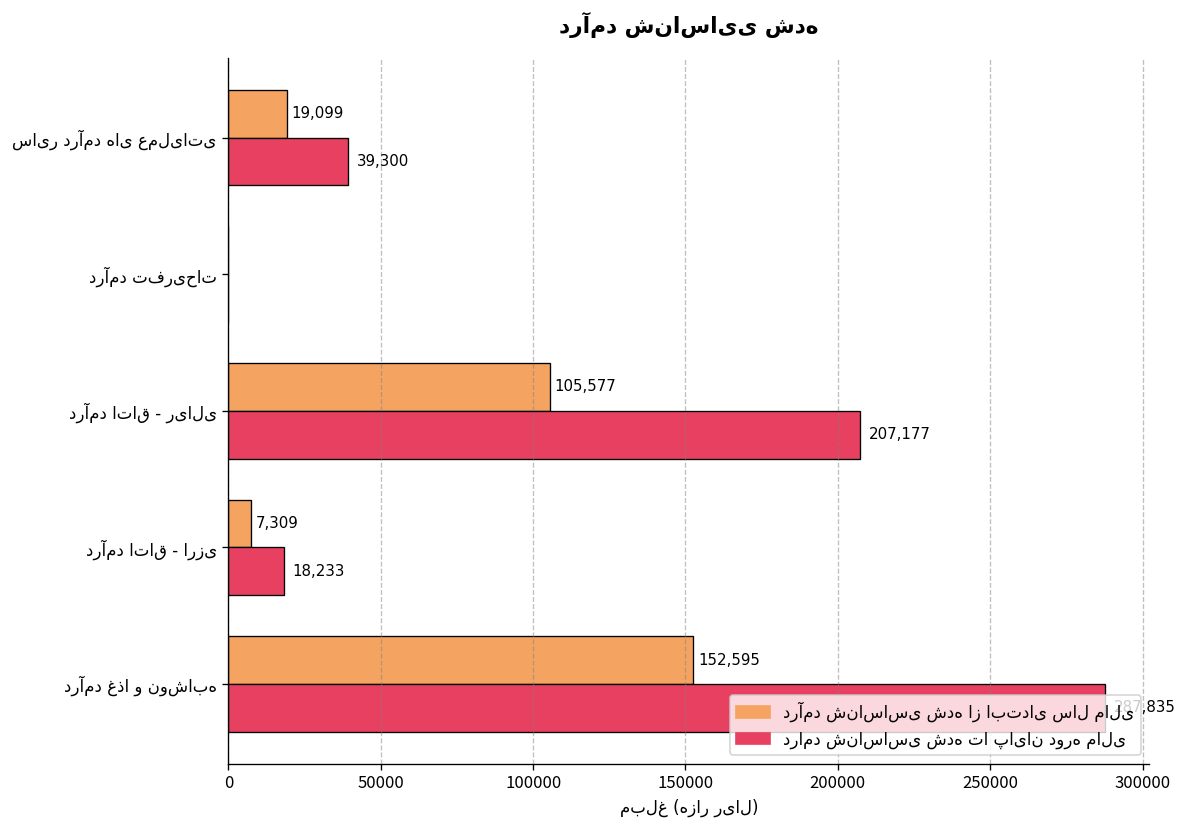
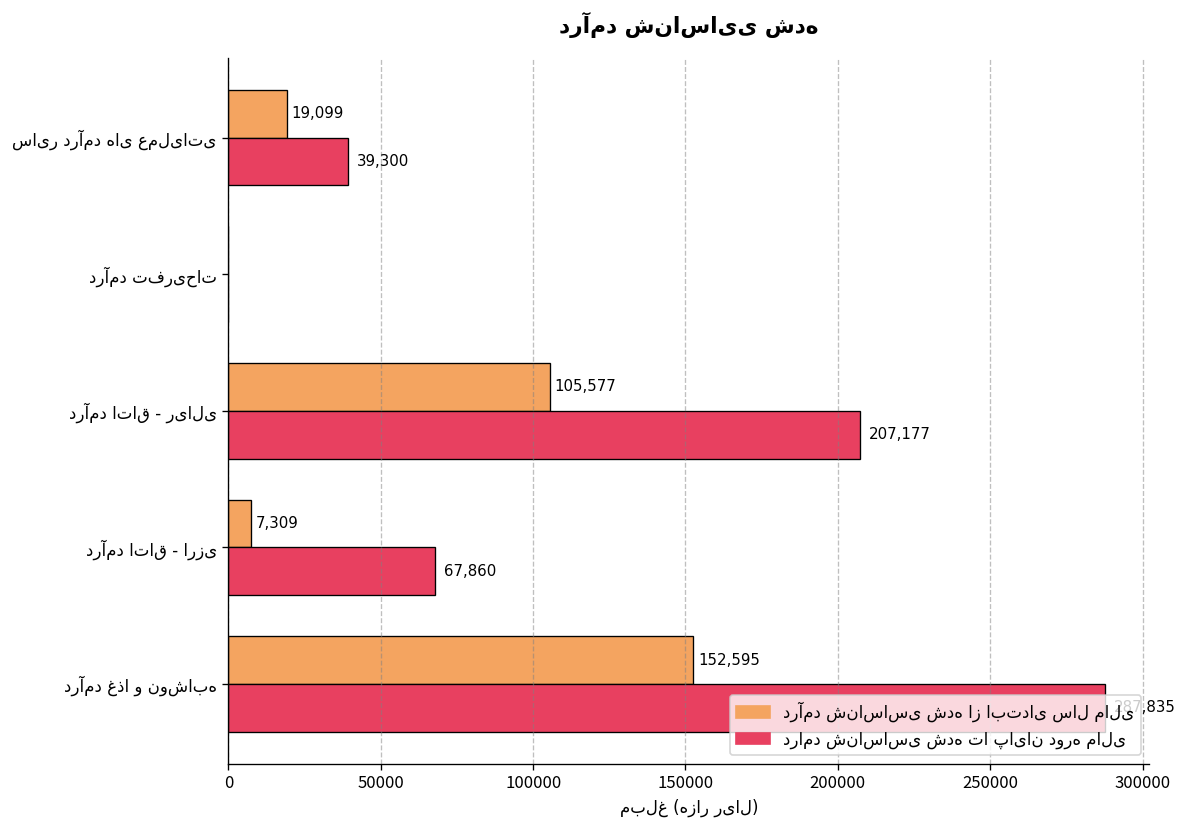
درامد شناساسی شده تا پایان دوره مالی, درآمد اتاق - ارزی: 18,233 -> 67,860
